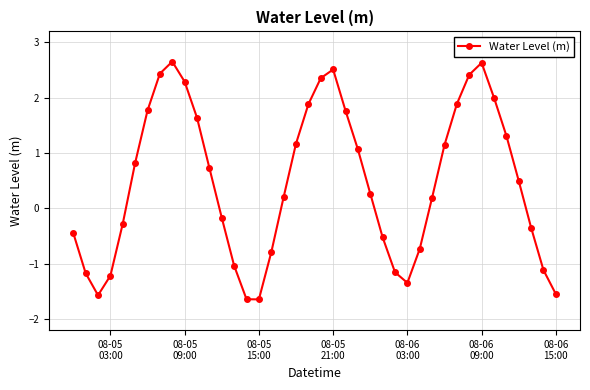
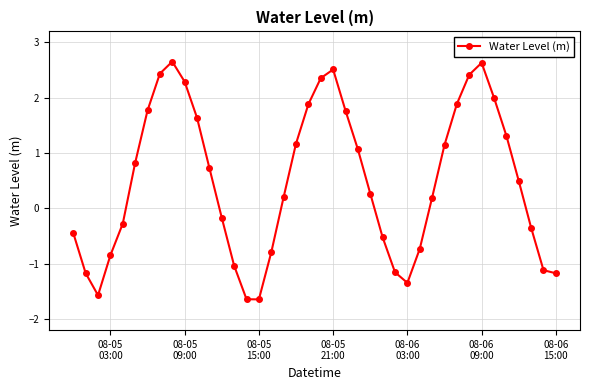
08-05 03:00: -1.2 -> -0.8
08-06 15:00: -1.5 -> -1.2
